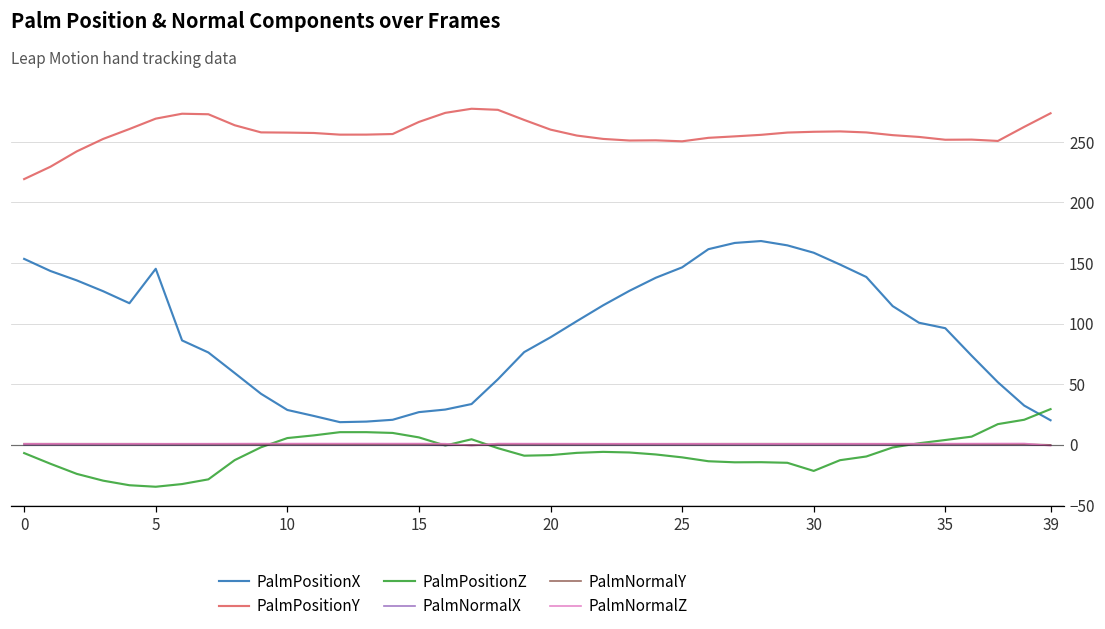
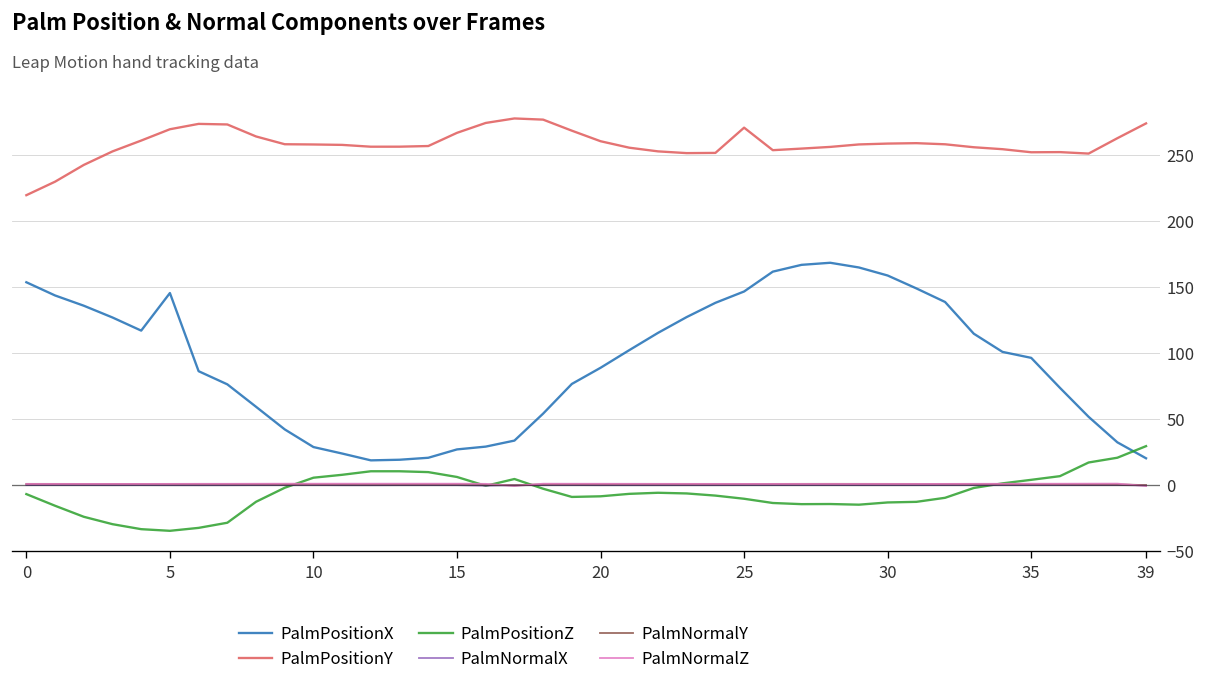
PalmPositionY, 25: 250 -> 270
PalmPositionZ, 30: -22 -> -13
